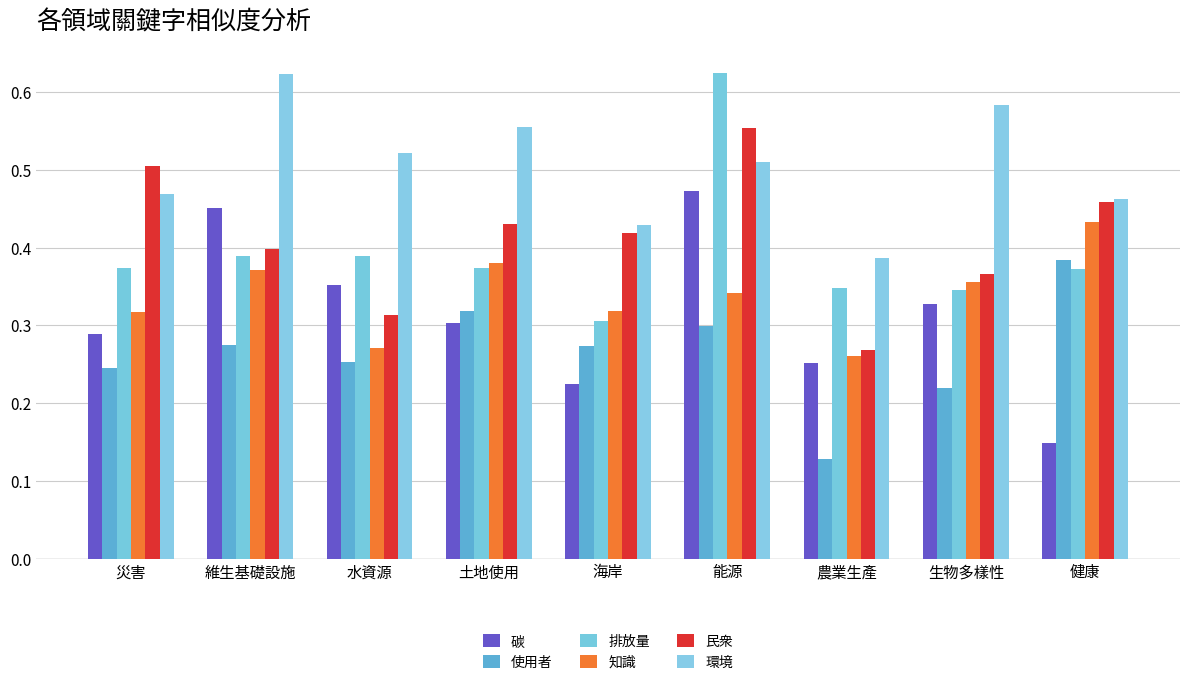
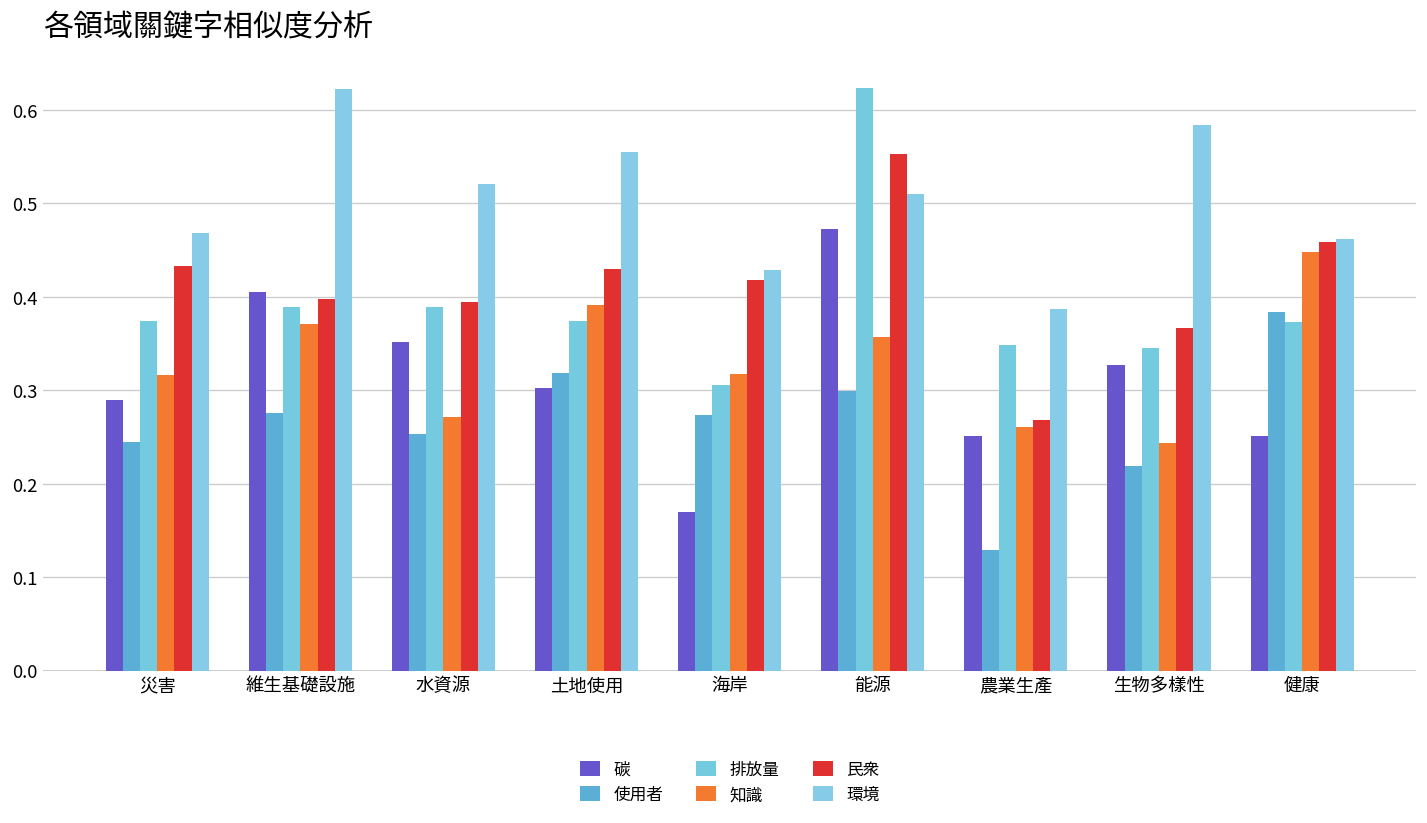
民衆, 災害: 0.50 -> 0.43
碳, 維生基礎設施: 0.45 -> 0.40
民衆, 水資源: 0.31 -> 0.39
知識, 土地使用: 0.38 -> 0.39
碳, 海岸: 0.22 -> 0.17
知識, 能源: 0.34 -> 0.36
知識, 生物多樣性: 0.36 -> 0.24
碳, 健康: 0.15 -> 0.25
知識, 健康: 0.43 -> 0.45
